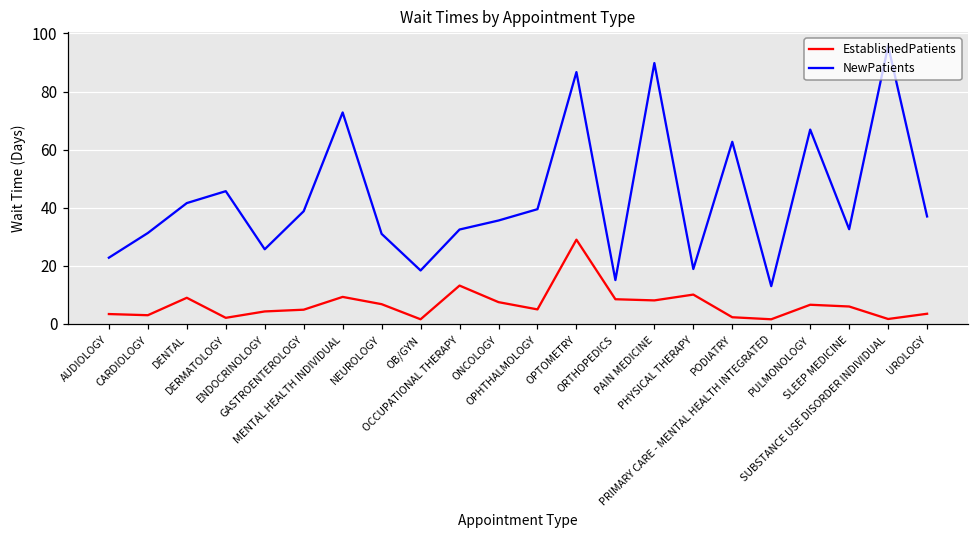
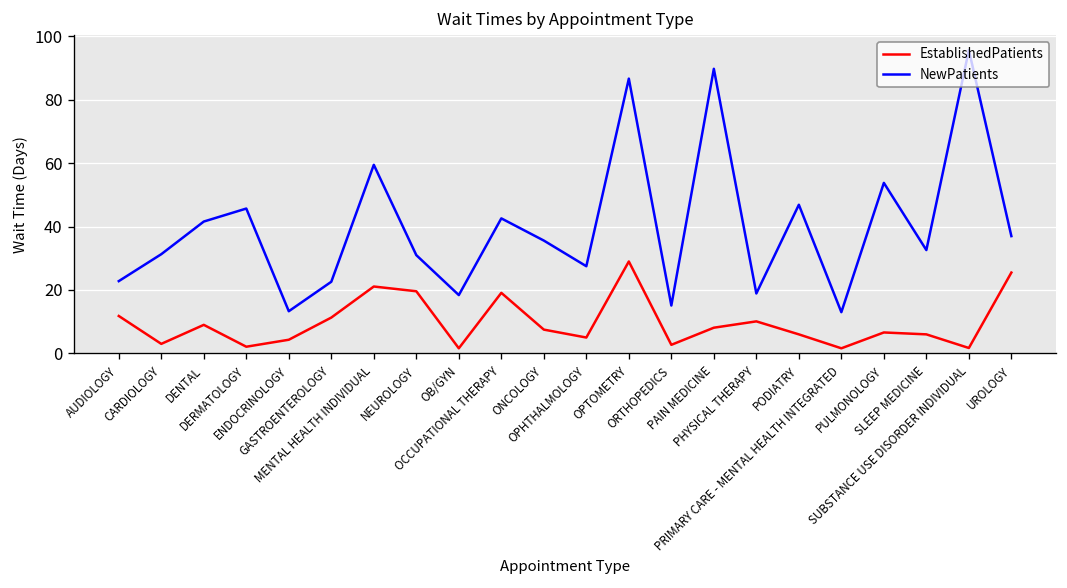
EstablishedPatients, AUDIOLOGY: 3 -> 12
NewPatients, ENDOCRINOLOGY: 26 -> 13
EstablishedPatients, GASTROENTEROLOGY: 5 -> 11
NewPatients, GASTROENTEROLOGY: 39 -> 23
EstablishedPatients, MENTAL HEALTH INDIVIDUAL: 9 -> 21
NewPatients, MENTAL HEALTH INDIVIDUAL: 73 -> 60
EstablishedPatients, NEUROLOGY: 7 -> 20
EstablishedPatients, OCCUPATIONAL THERAPY: 13 -> 19
NewPatients, OCCUPATIONAL THERAPY: 33 -> 43
NewPatients, OPHTHALMOLOGY: 40 -> 28
EstablishedPatients, ORTHOPEDICS: 9 -> 3
EstablishedPatients, PODIATRY: 2 -> 6
NewPatients, PODIATRY: 63 -> 47
NewPatients, PULMONOLOGY: 67 -> 54
EstablishedPatients, UROLOGY: 4 -> 26
